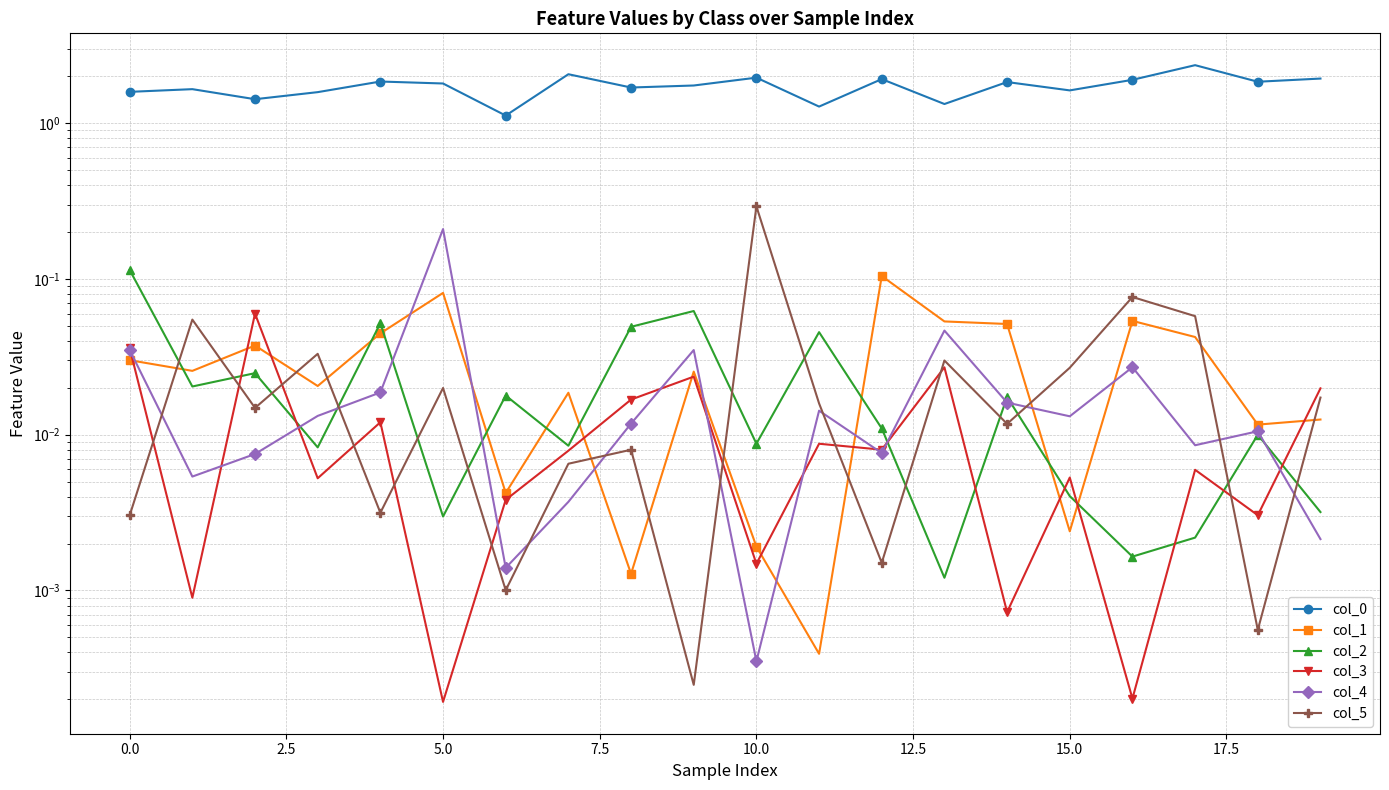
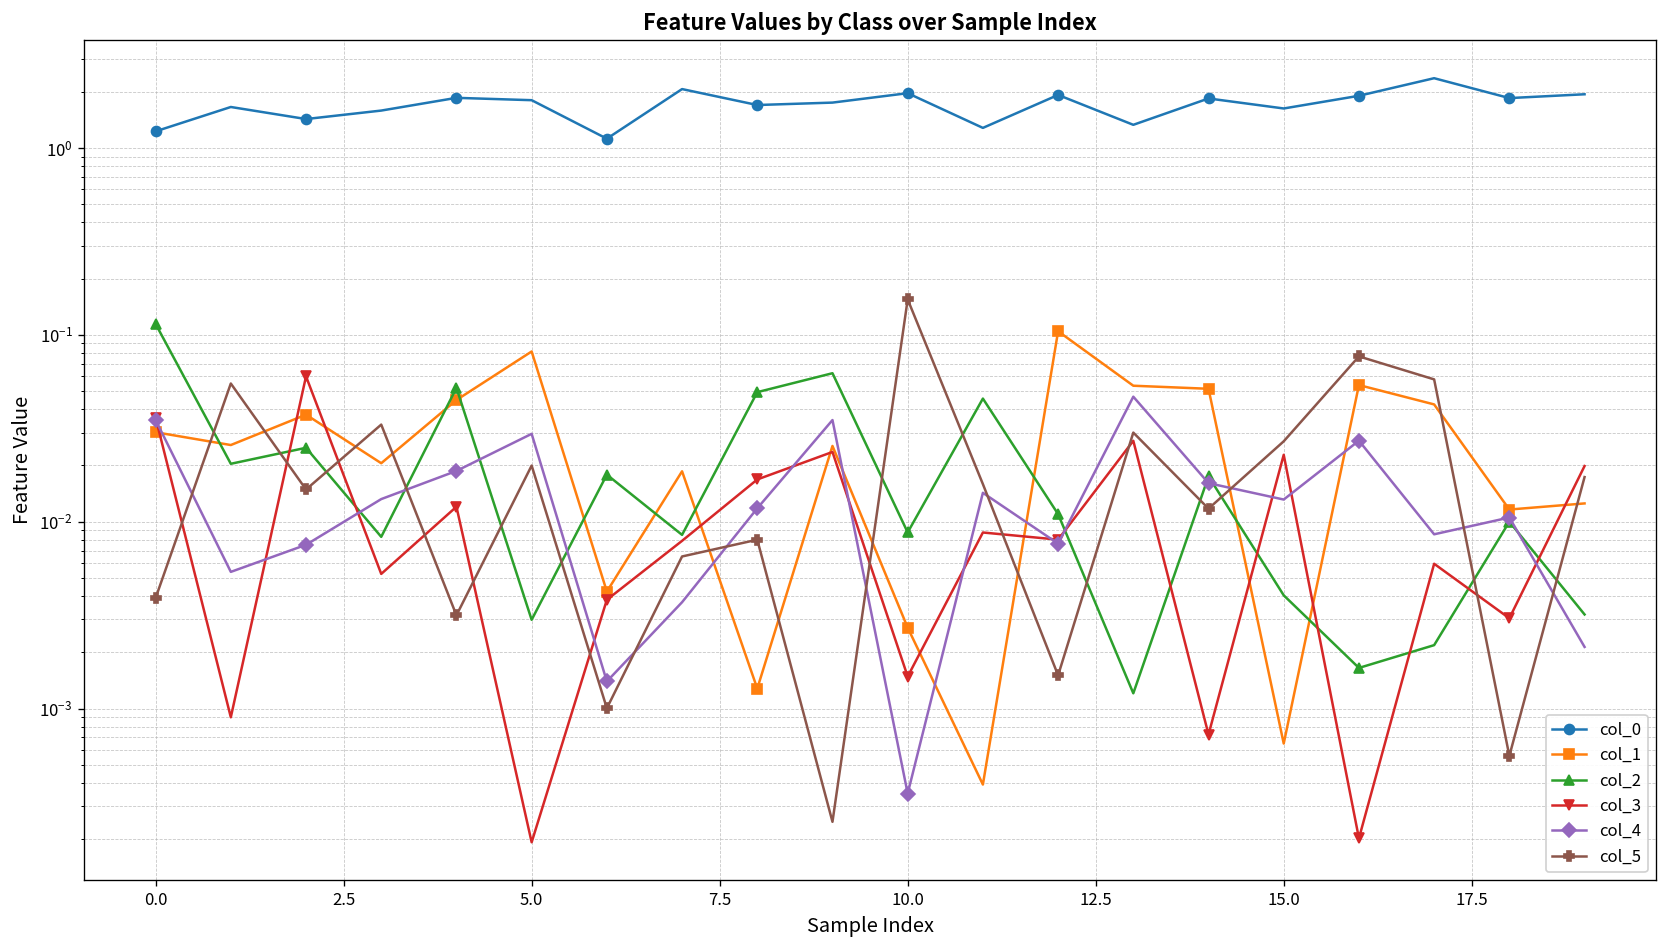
col_0, 0.0: 1.6 -> 1.2
col_5, 0.0: 0.0030 -> 0.0039
col_4, 5.0: 0.21 -> 0.030
col_1, 10.0: 0.0019 -> 0.0027
col_5, 10.0: 0.29 -> 0.15
col_1, 15.0: 0.0024 -> 0.00065
col_3, 15.0: 0.0053 -> 0.023
